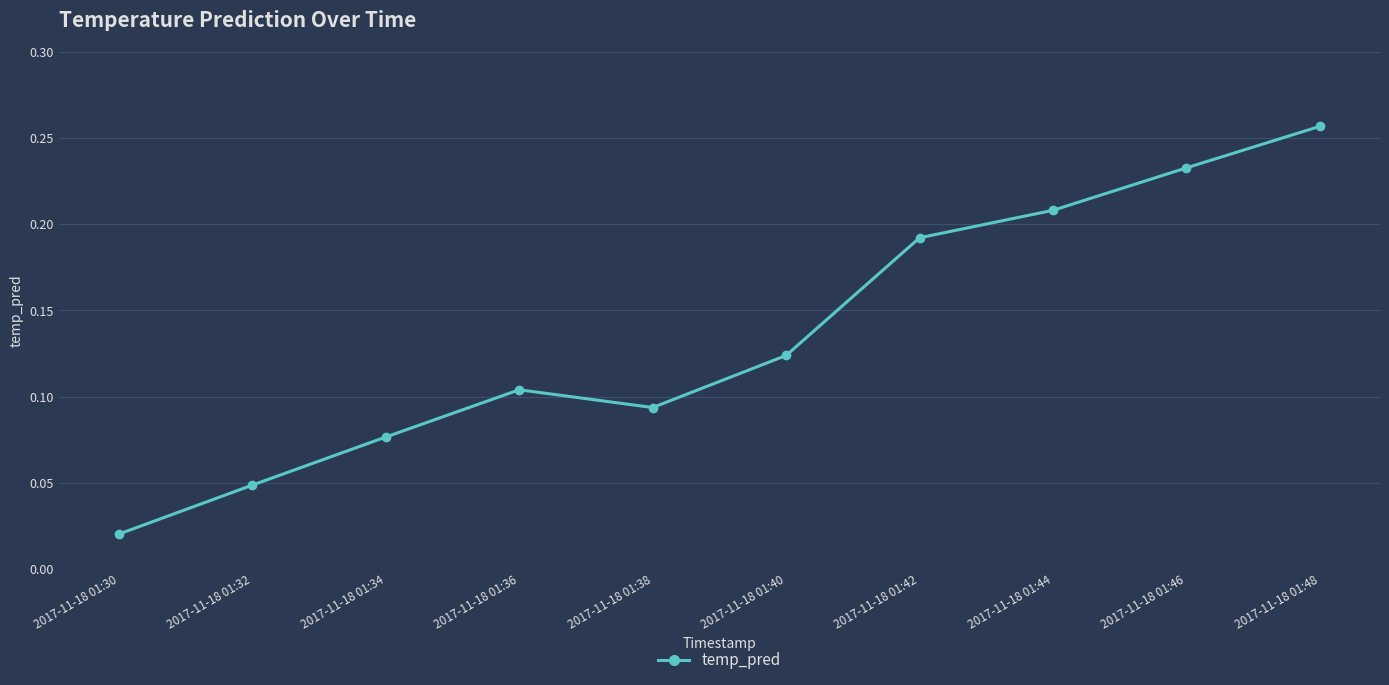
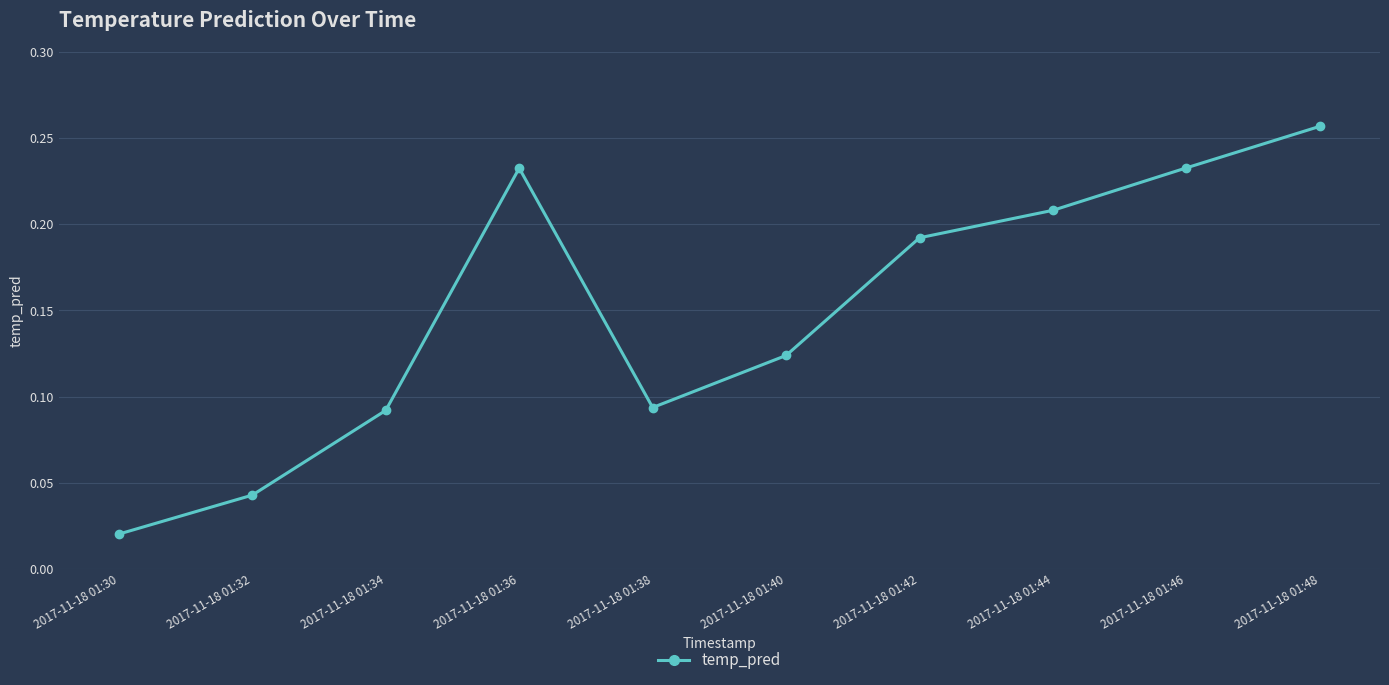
2017-11-18 01:32: 0.049 -> 0.043
2017-11-18 01:34: 0.077 -> 0.092
2017-11-18 01:36: 0.104 -> 0.232
